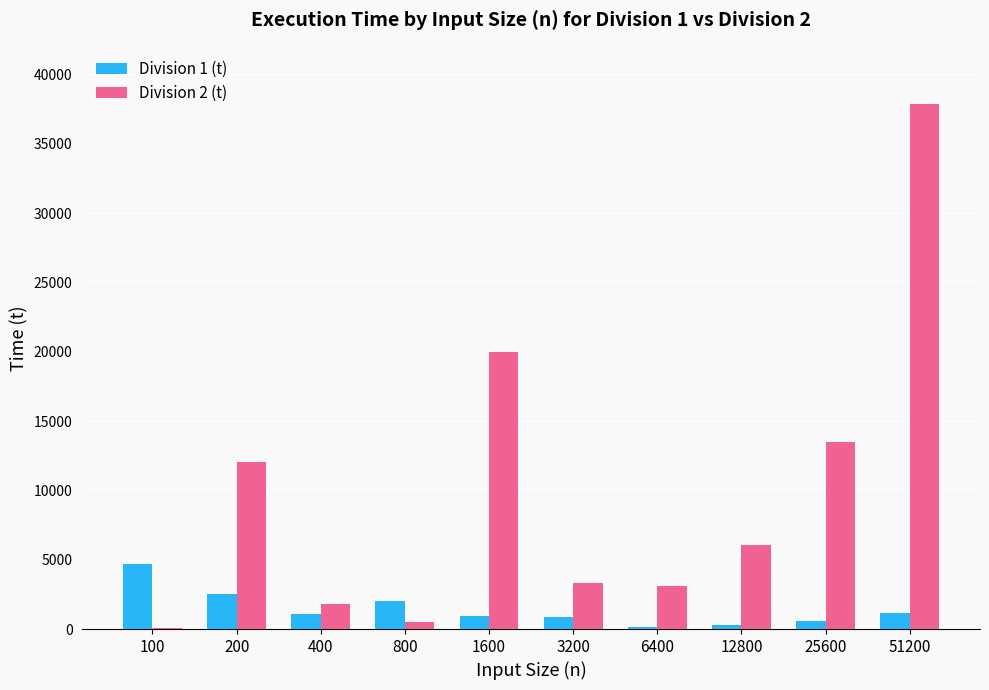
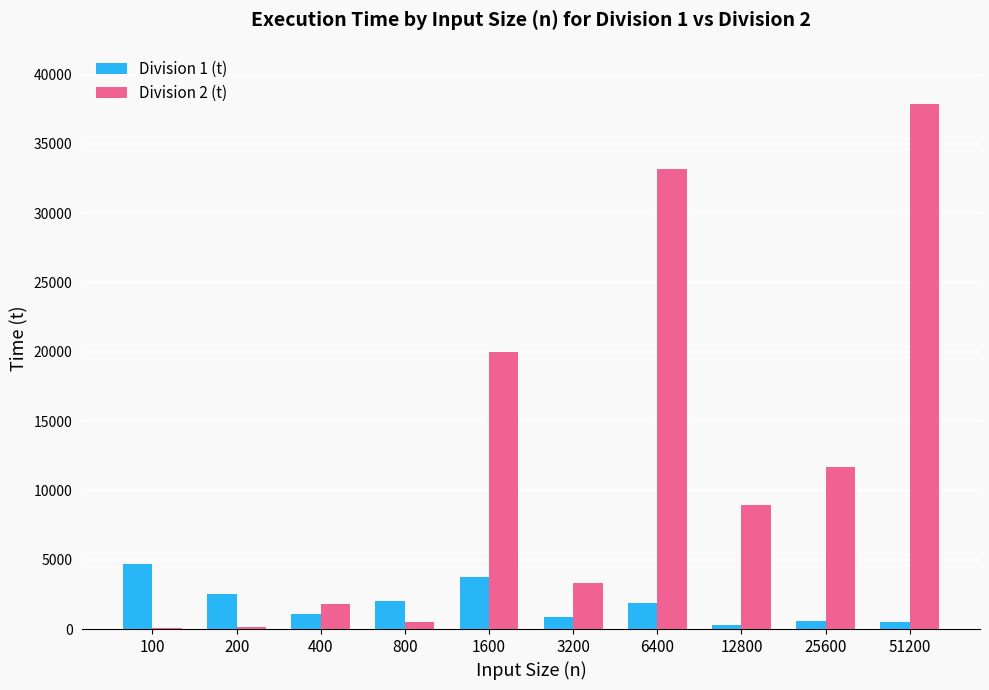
Division 2 (t), 200: 12000 -> 100
Division 1 (t), 1600: 900 -> 3800
Division 1 (t), 6400: 100 -> 1900
Division 2 (t), 6400: 3100 -> 33200
Division 2 (t), 12800: 6000 -> 9000
Division 2 (t), 25600: 13500 -> 11700
Division 1 (t), 51200: 1100 -> 500
